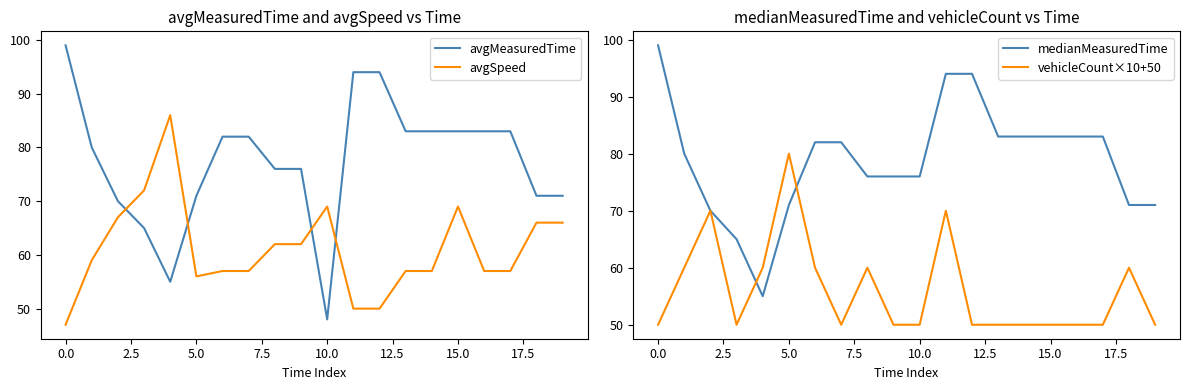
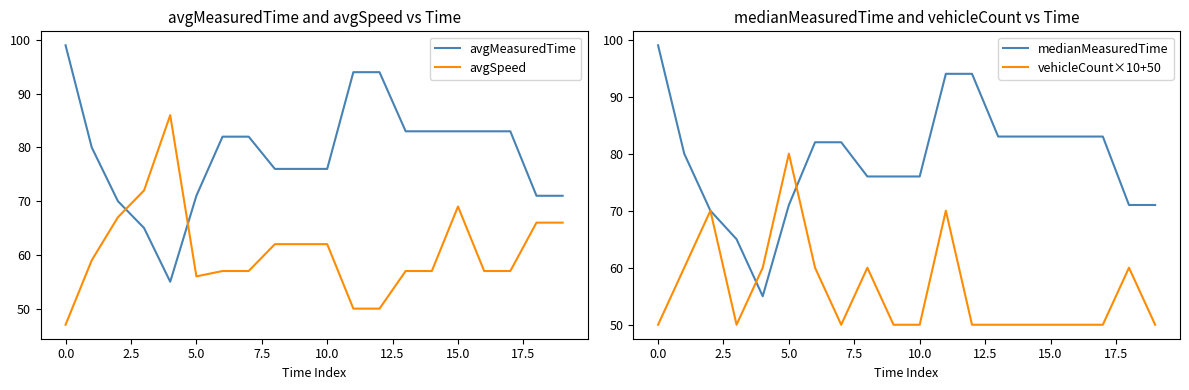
avgMeasuredTime and avgSpeed vs Time, avgMeasuredTime, 10.0: 48 -> 76
avgMeasuredTime and avgSpeed vs Time, avgSpeed, 10.0: 69 -> 62
